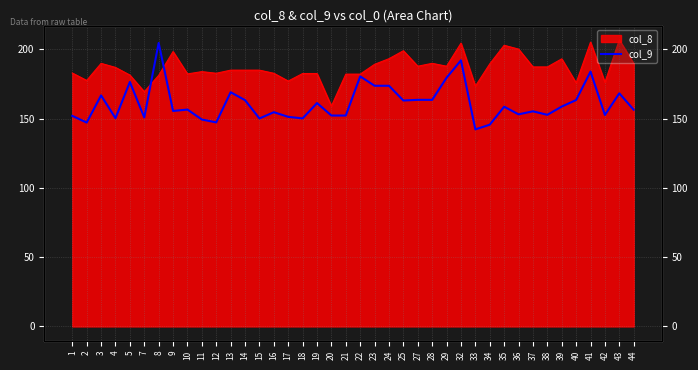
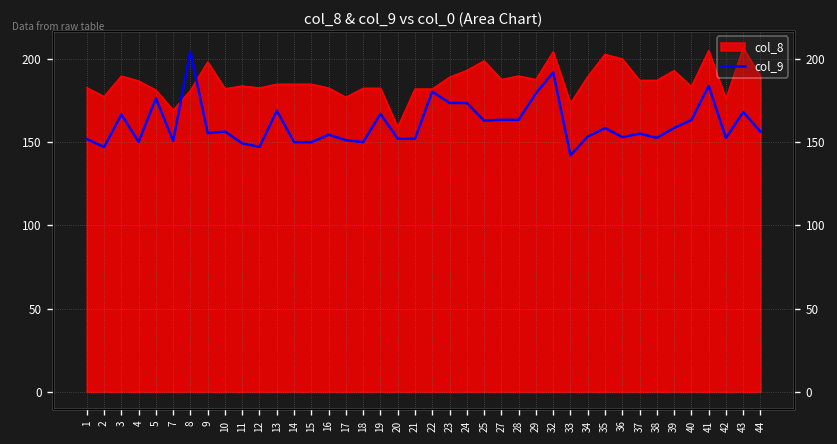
col_9, 14: 163 -> 150
col_9, 19: 161 -> 167
col_9, 34: 146 -> 153
col_8, 40: 176 -> 184
